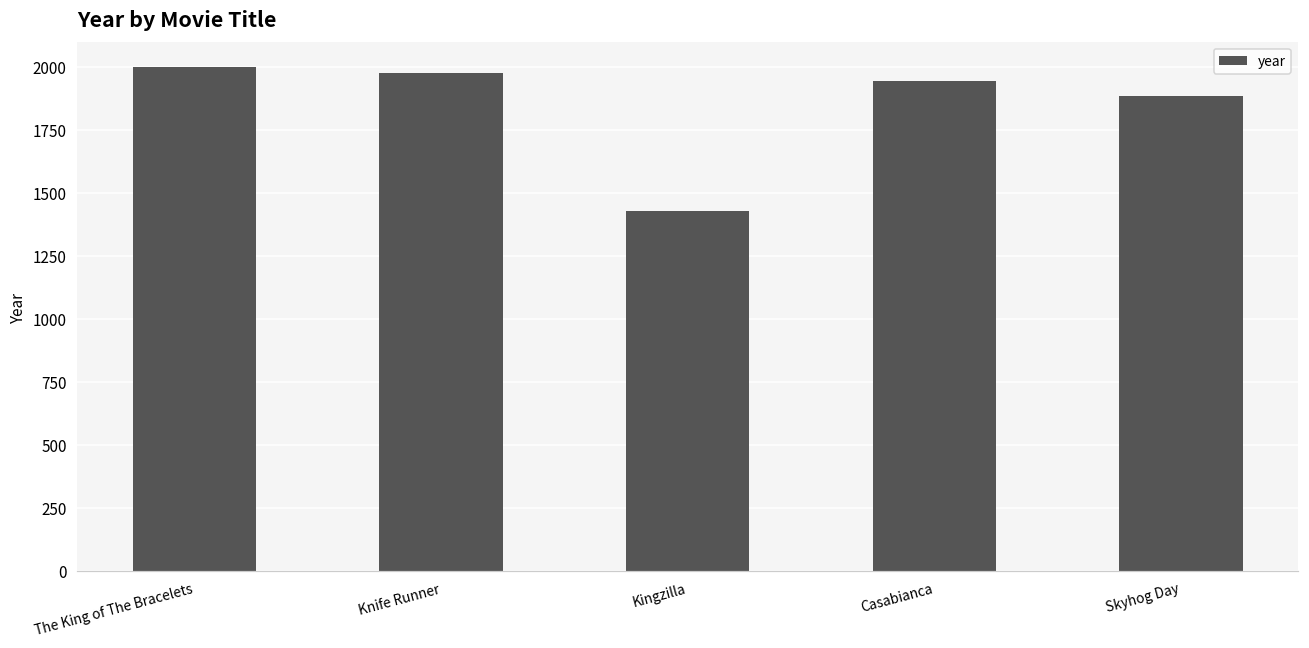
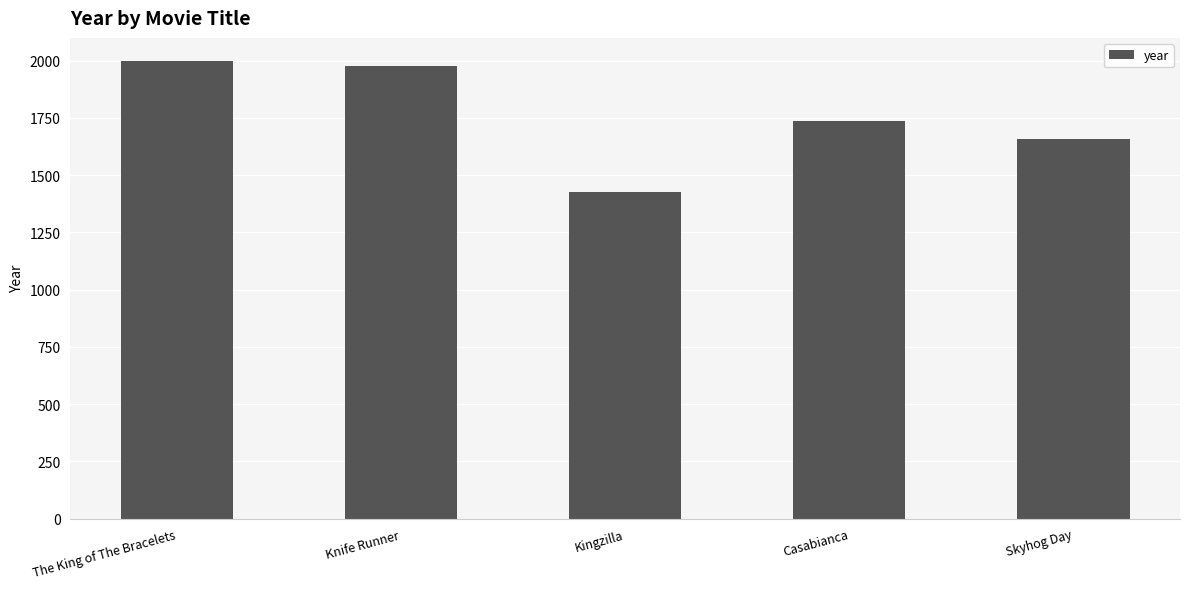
Casabianca: 1940 -> 1740
Skyhog Day: 1880 -> 1660
